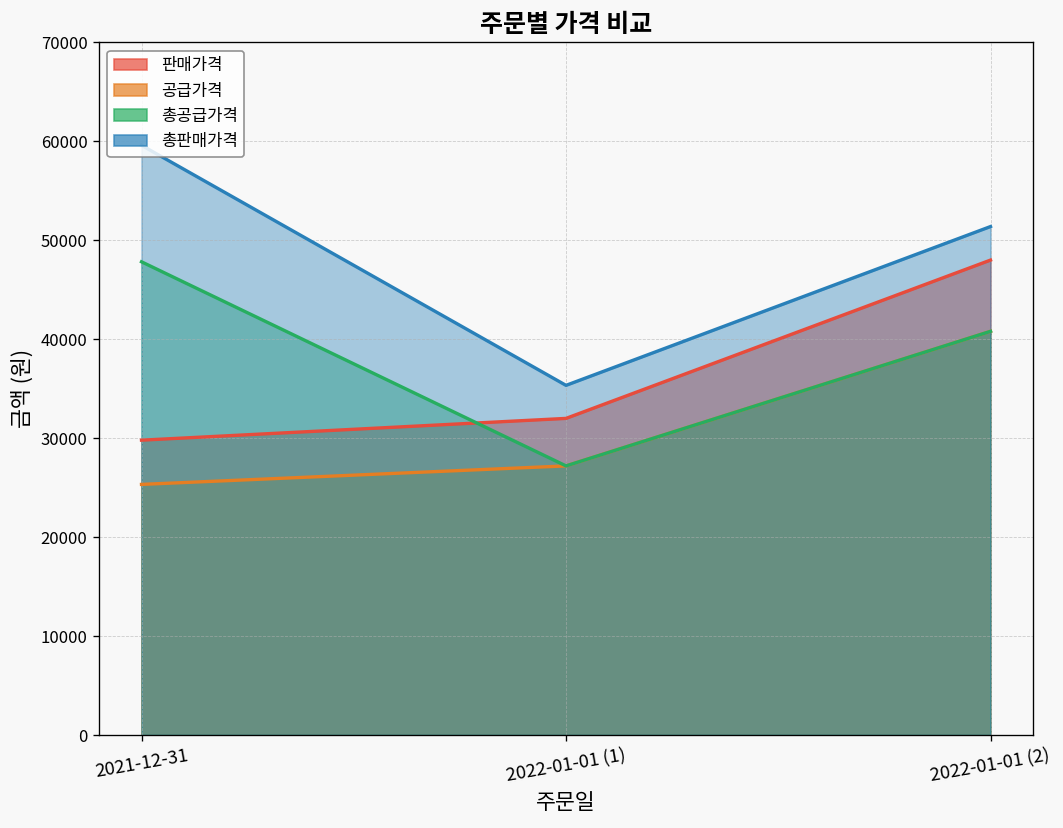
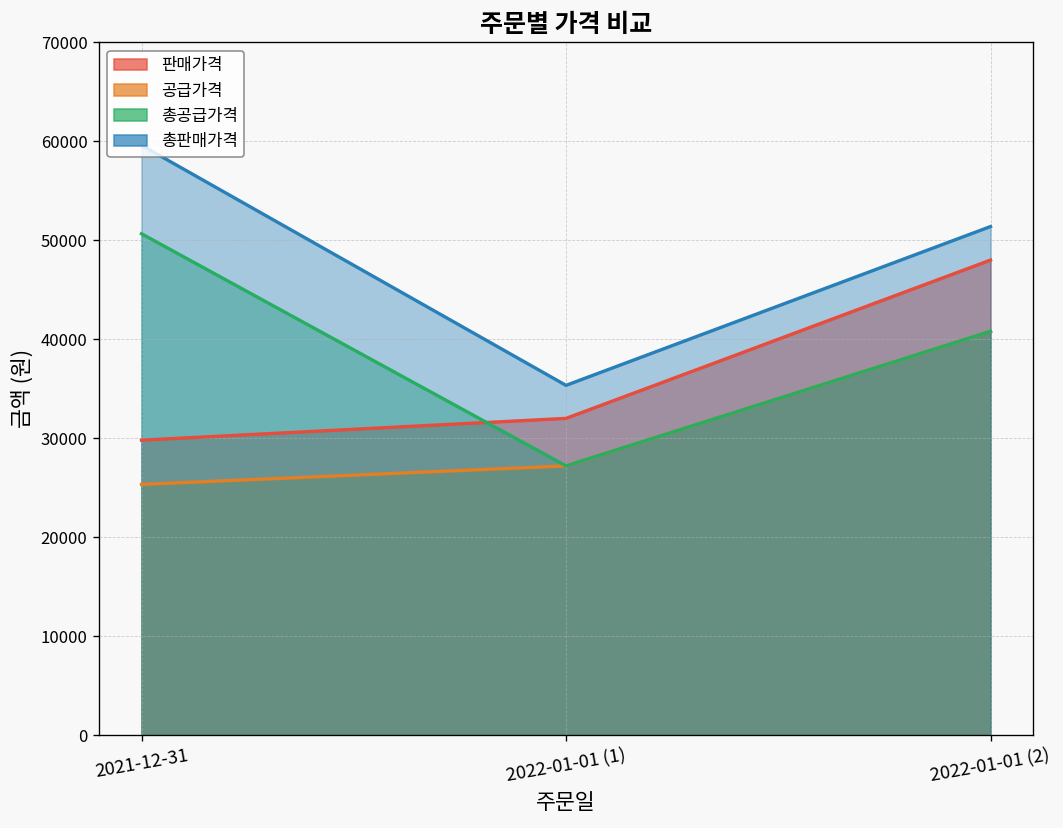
총공급가격, 2021-12-31: 48000 -> 51000
